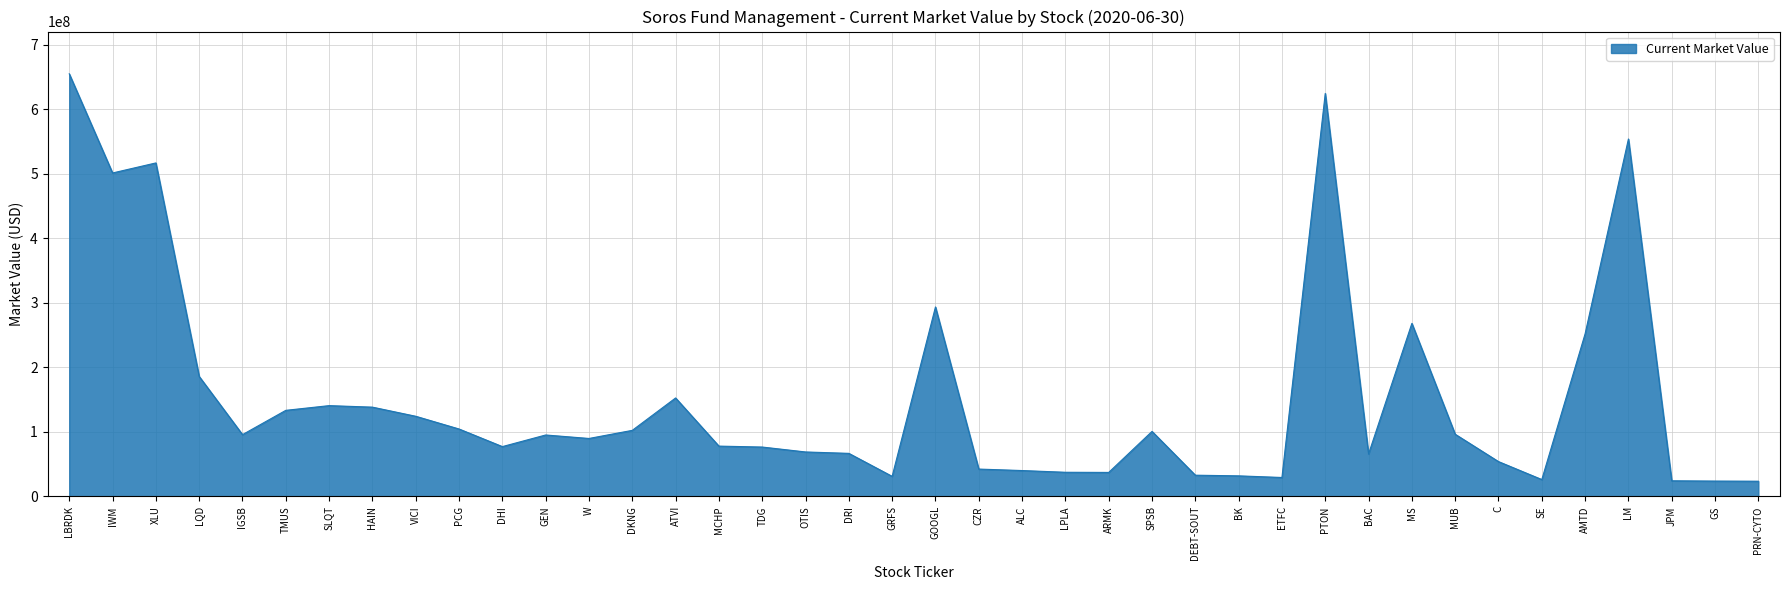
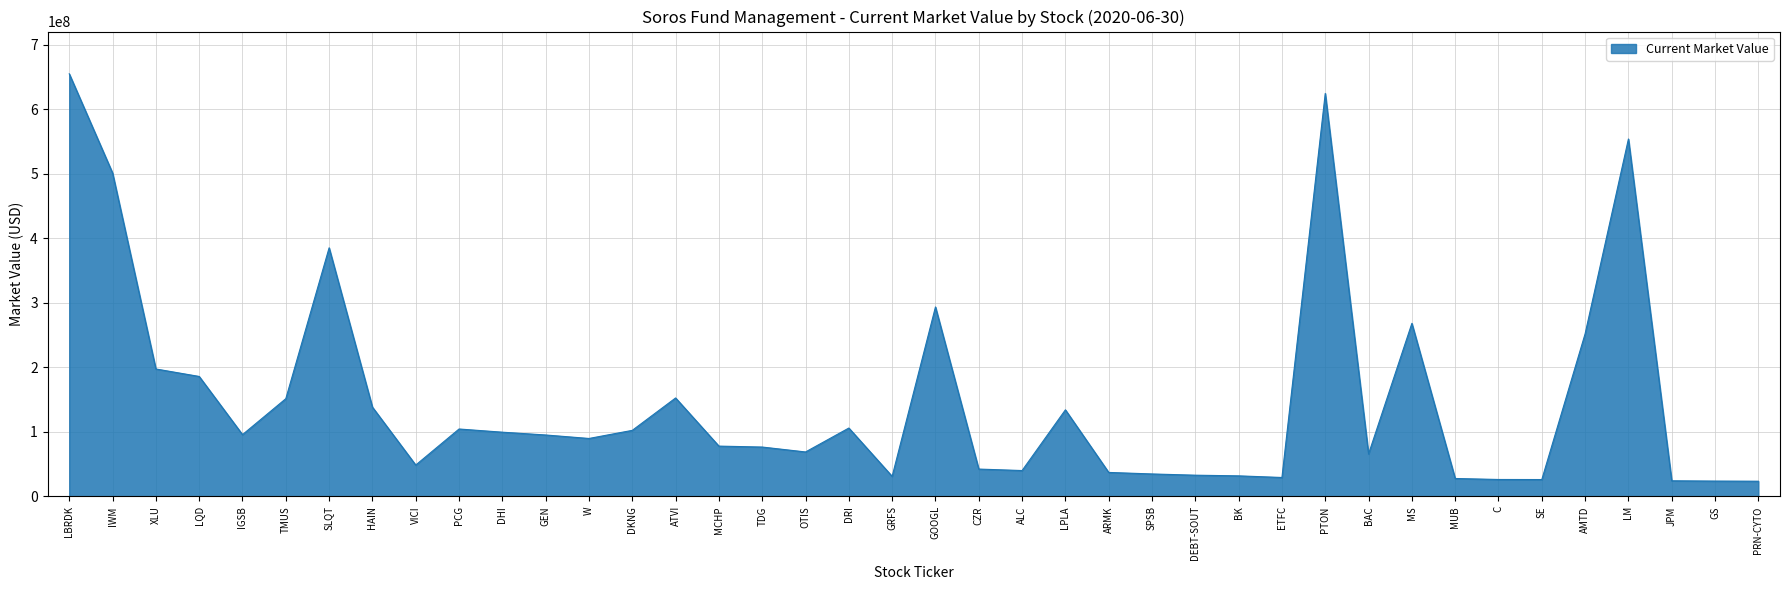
XLU: 520000000 -> 200000000
TMUS: 130000000 -> 150000000
SLQT: 140000000 -> 390000000
VICI: 120000000 -> 50000000
DHI: 80000000 -> 100000000
DRI: 70000000 -> 110000000
LPLA: 40000000 -> 130000000
SPSB: 100000000 -> 30000000
MUB: 100000000 -> 30000000
C: 50000000 -> 30000000
